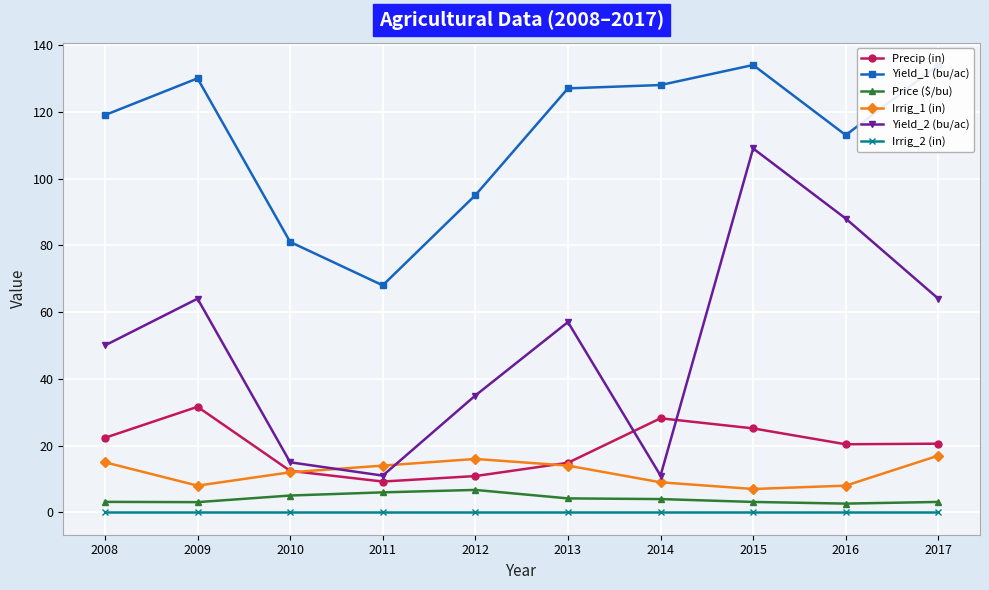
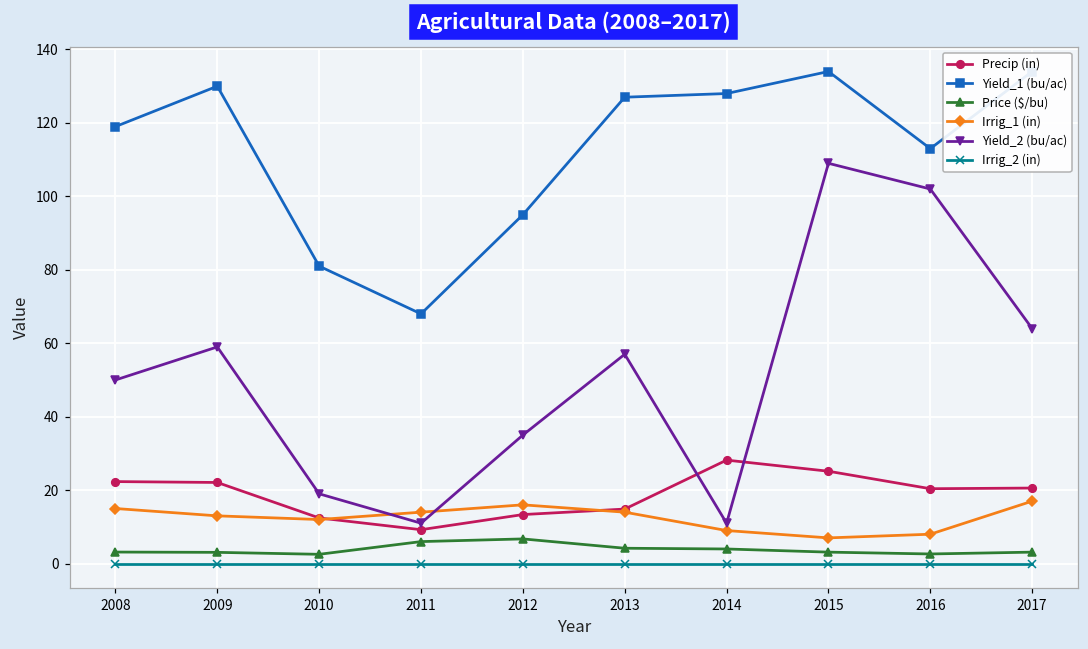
Precip (in), 2009: 32 -> 22
Irrig_1 (in), 2009: 8 -> 13
Yield_2 (bu/ac), 2009: 64 -> 59
Price ($/bu), 2010: 5 -> 3
Yield_2 (bu/ac), 2010: 15 -> 19
Precip (in), 2012: 11 -> 13
Yield_2 (bu/ac), 2016: 88 -> 102
